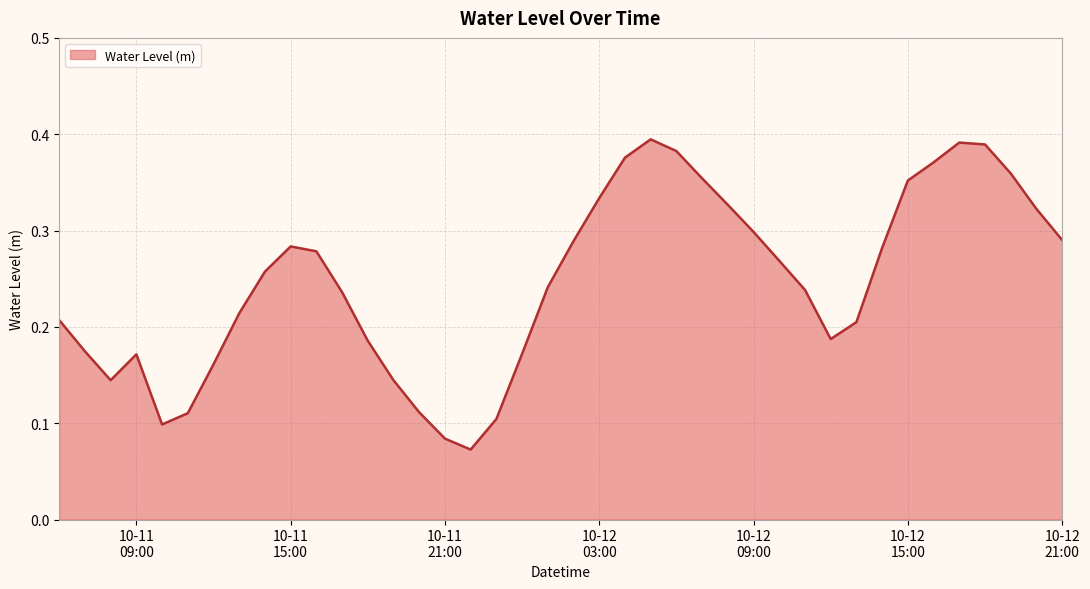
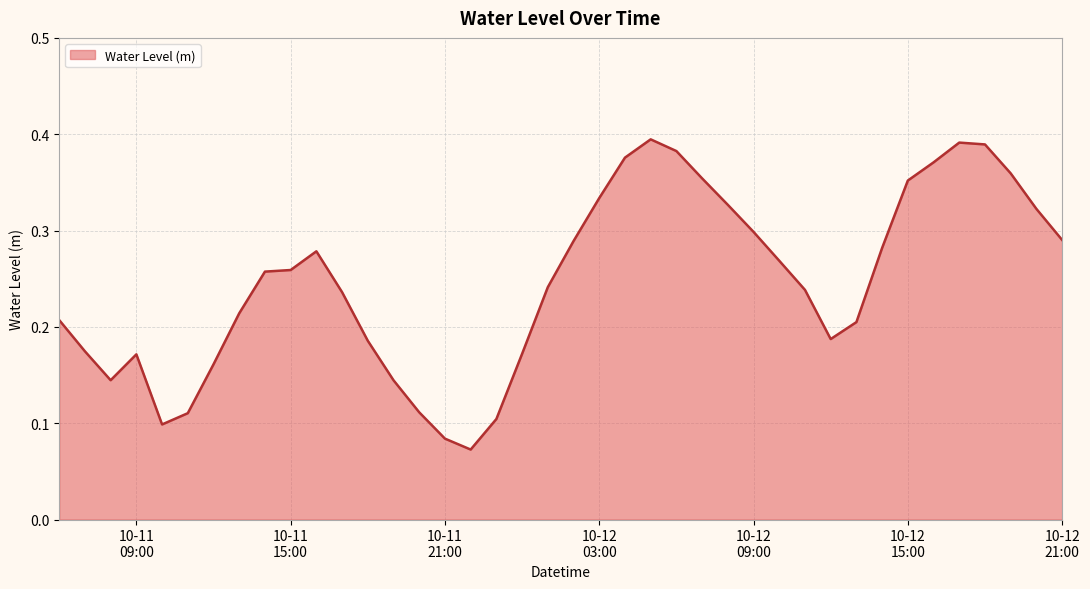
10-11 15:00: 0.28 -> 0.26
